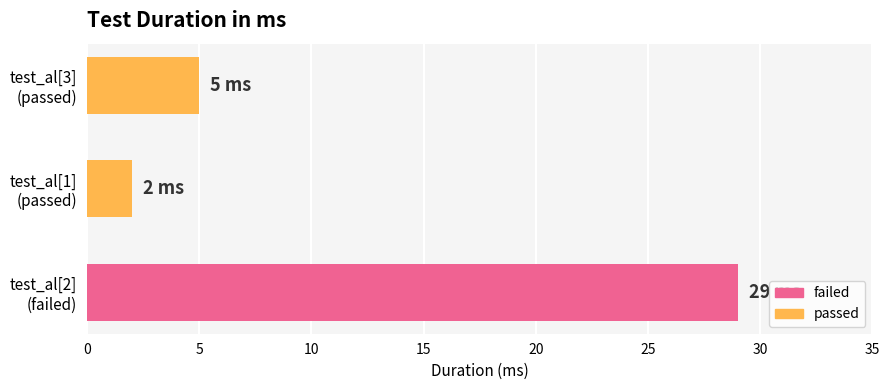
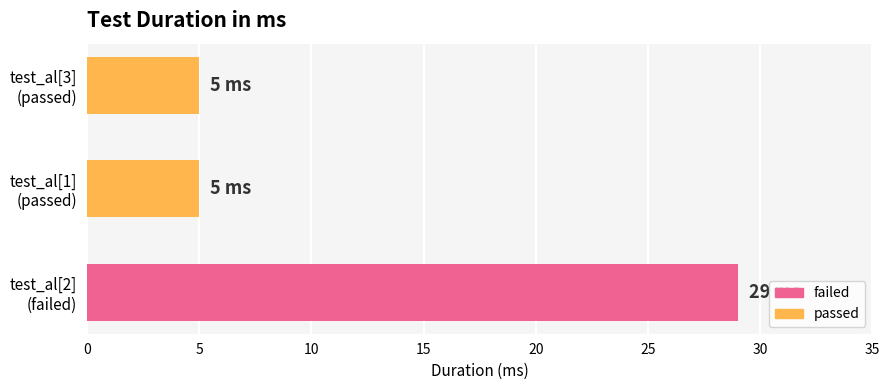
test_al[1] (passed): 2 -> 5
